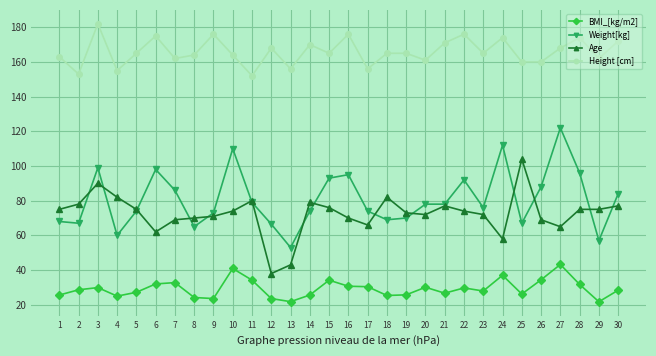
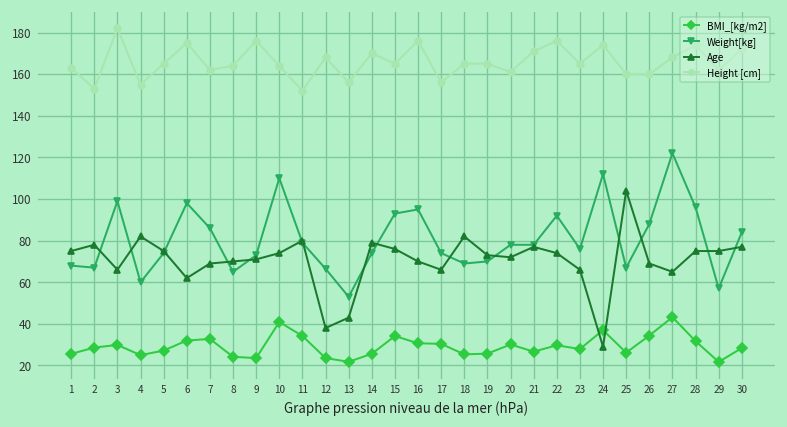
Age, 3: 90 -> 66
Age, 23: 72 -> 66
Age, 24: 58 -> 29
